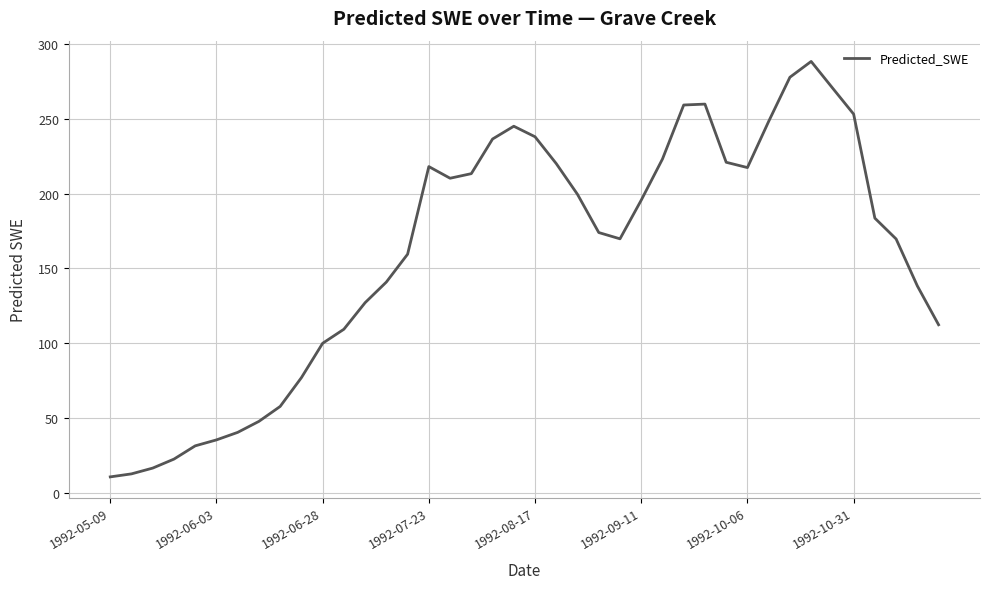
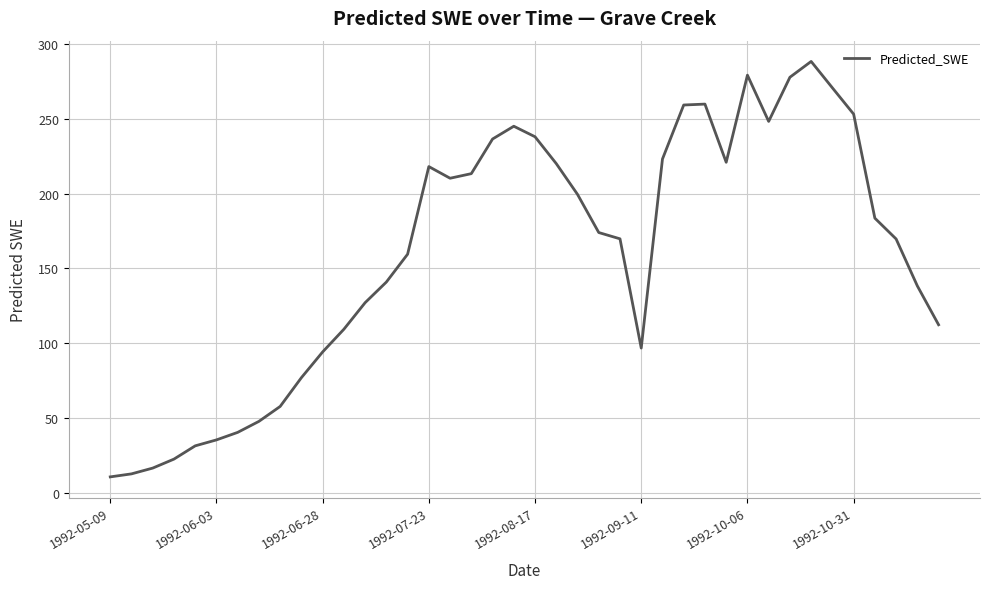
1992-06-28: 100 -> 94
1992-09-11: 196 -> 97
1992-10-06: 217 -> 279
